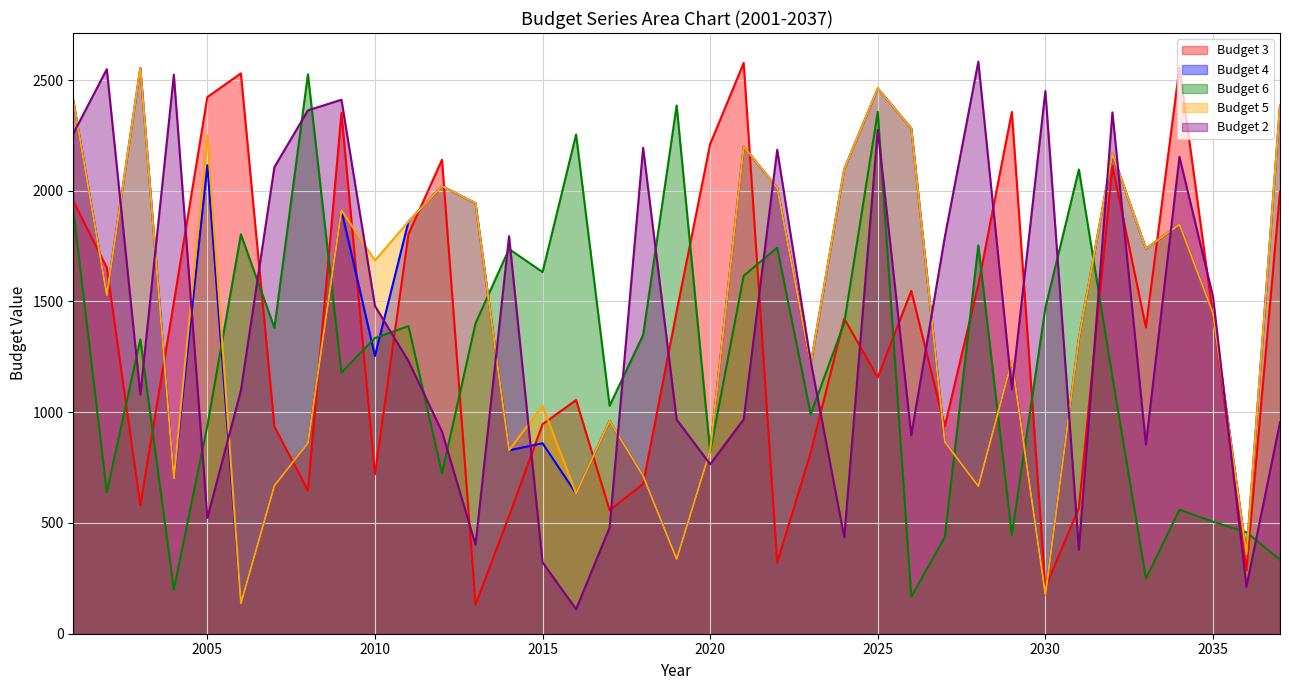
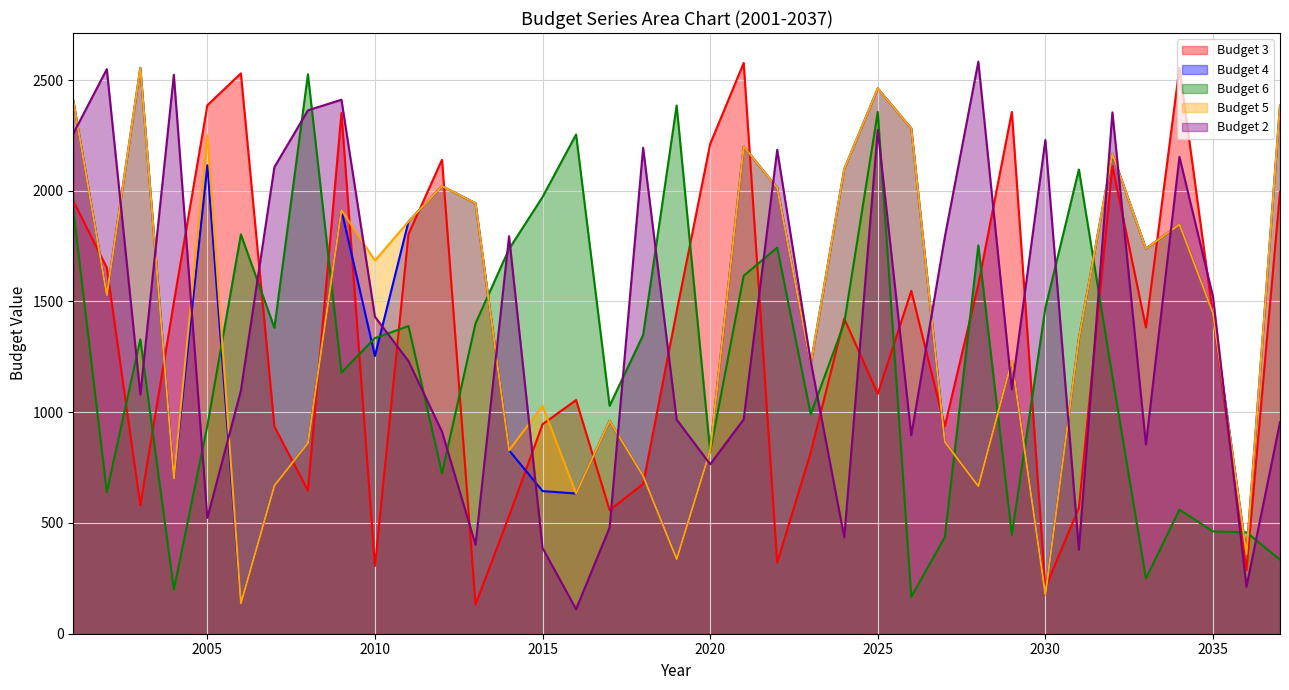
Budget 3, 2005: 2420 -> 2390
Budget 3, 2010: 720 -> 310
Budget 2, 2010: 1480 -> 1430
Budget 4, 2015: 860 -> 640
Budget 6, 2015: 1630 -> 1970
Budget 2, 2015: 320 -> 390
Budget 3, 2025: 1160 -> 1080
Budget 2, 2030: 2450 -> 2230
Budget 6, 2035: 510 -> 460
